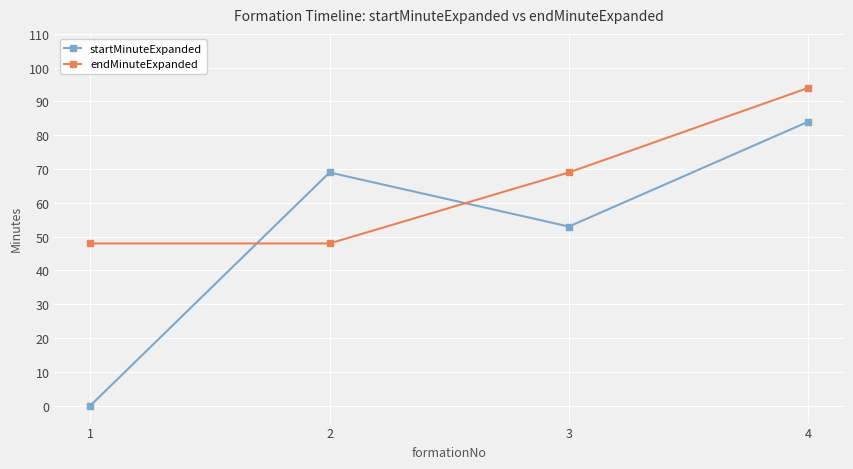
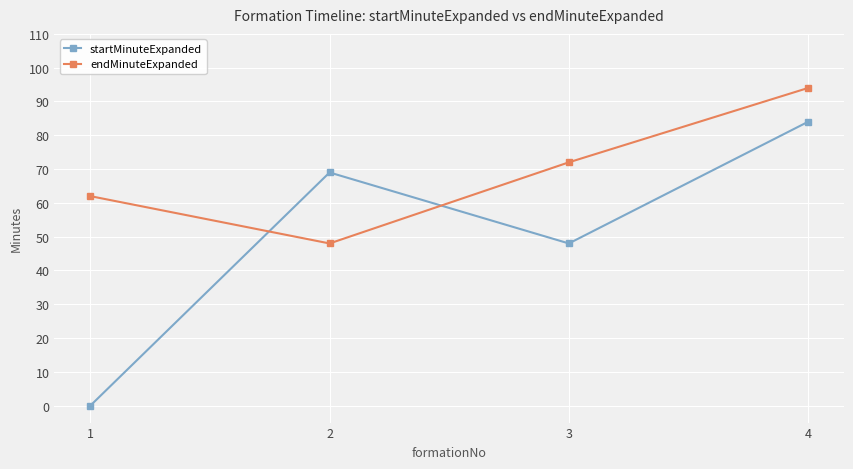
endMinuteExpanded, 1: 48 -> 62
startMinuteExpanded, 3: 53 -> 48
endMinuteExpanded, 3: 69 -> 72
